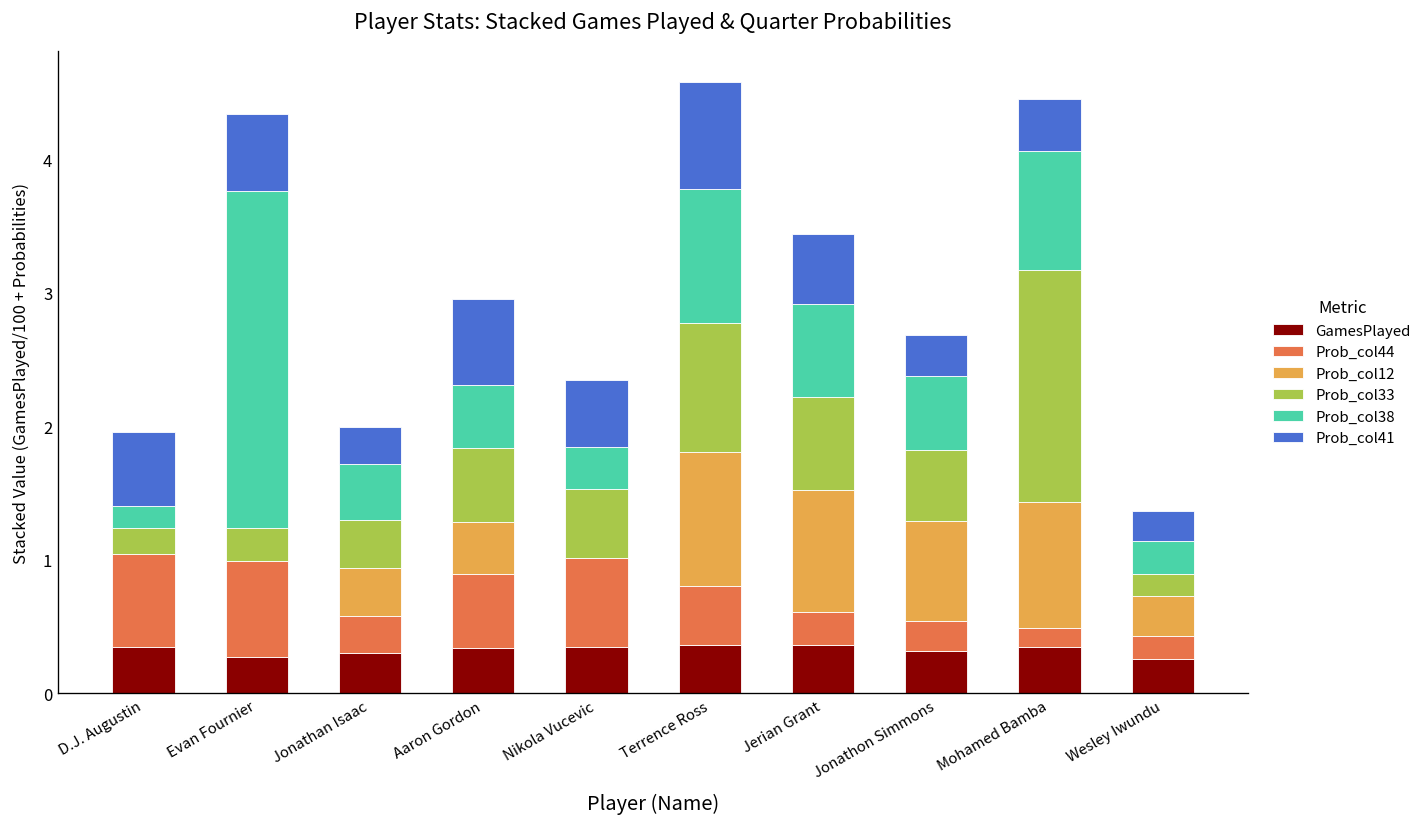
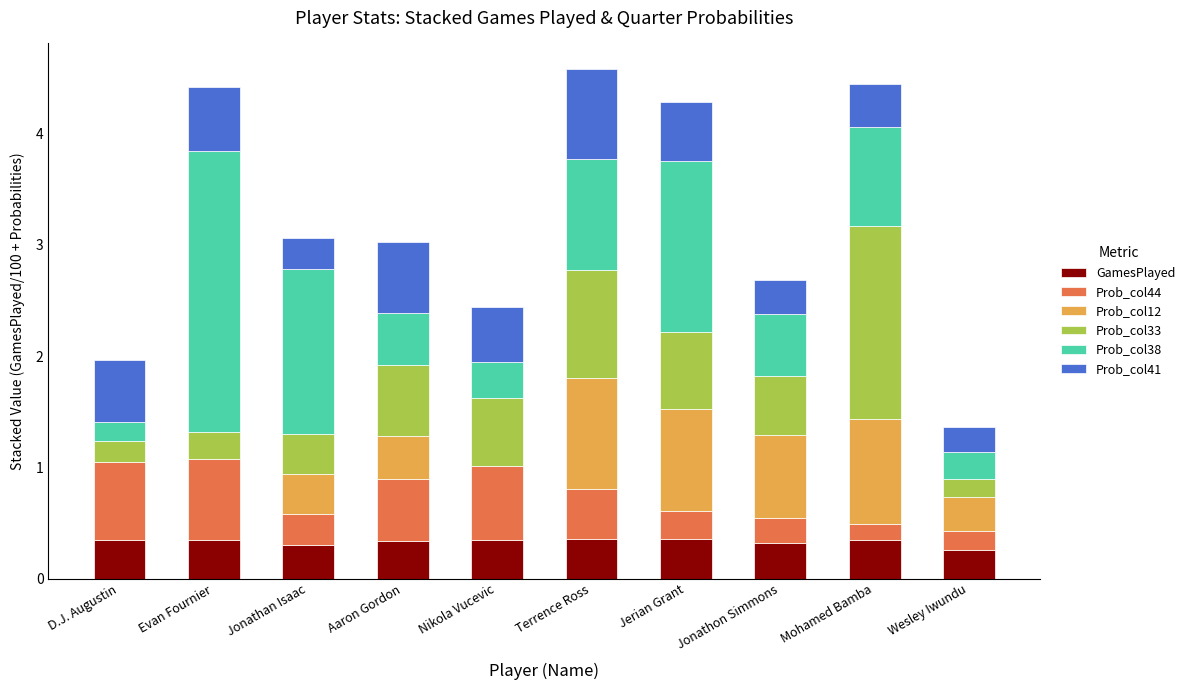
GamesPlayed, Evan Fournier: 0.27 -> 0.35
Prob_col38, Jonathan Isaac: 0.42 -> 1.49
Prob_col33, Aaron Gordon: 0.56 -> 0.63
Prob_col33, Nikola Vucevic: 0.51 -> 0.61
Prob_col38, Jerian Grant: 0.69 -> 1.53
